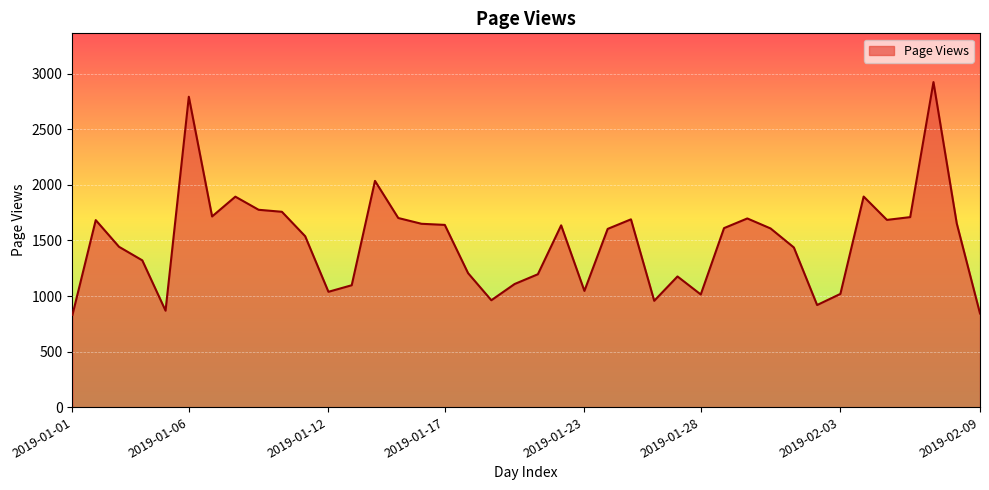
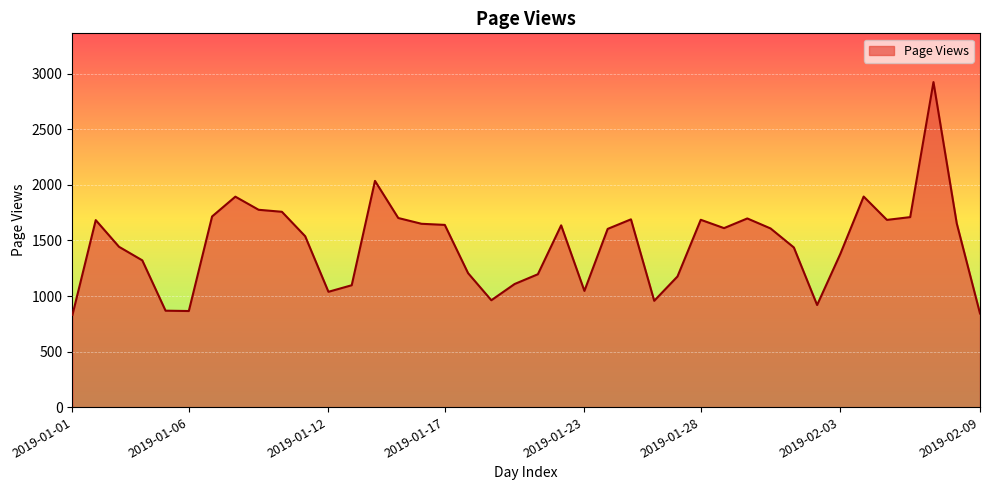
2019-01-06: 2790 -> 870
2019-01-28: 1010 -> 1690
2019-02-03: 1020 -> 1380
